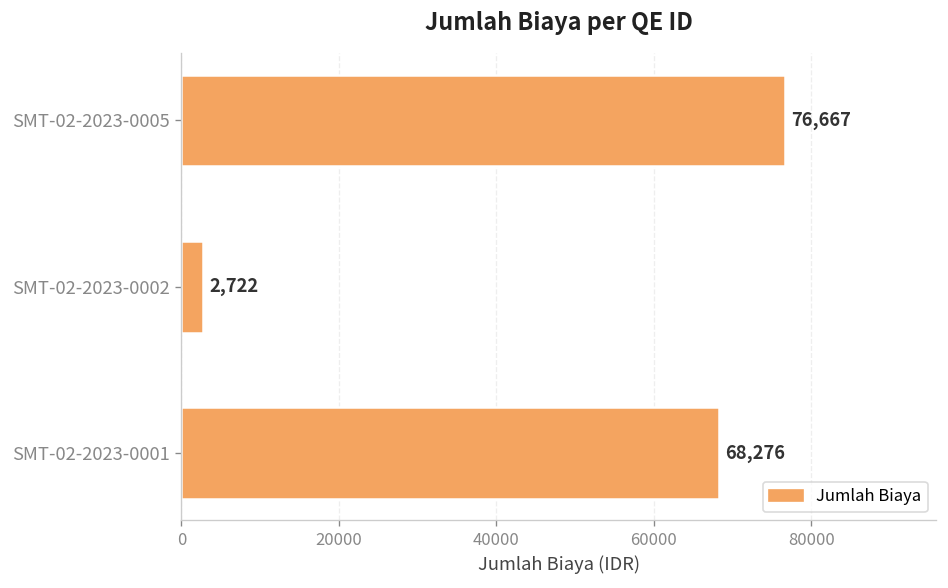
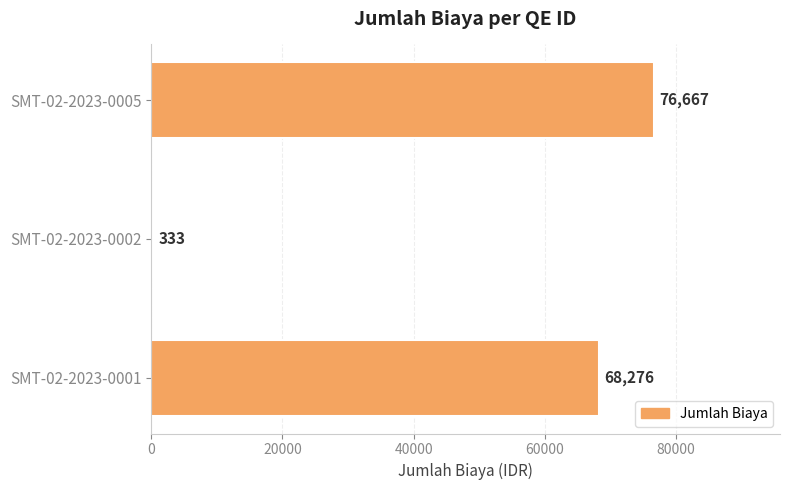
SMT-02-2023-0002: 2,722 -> 333
